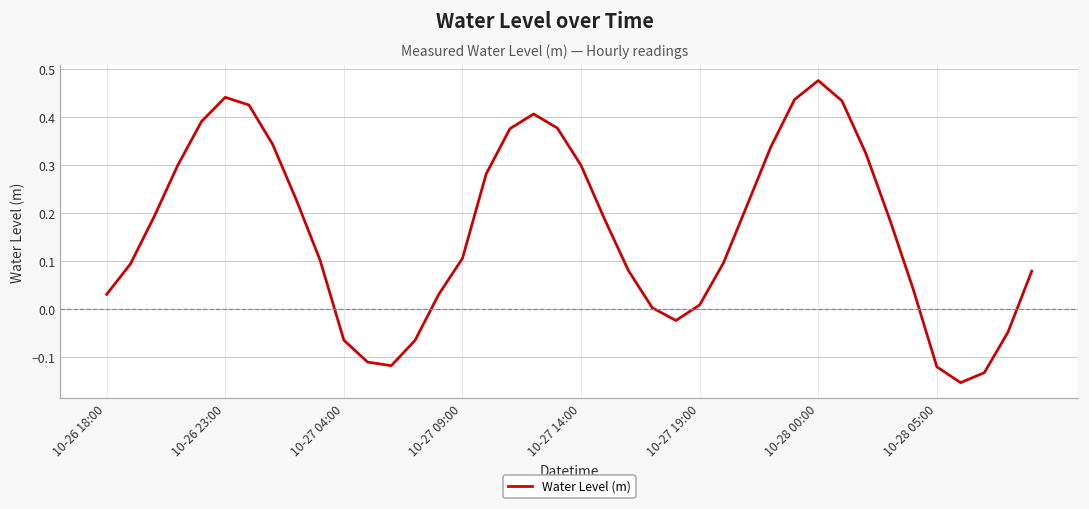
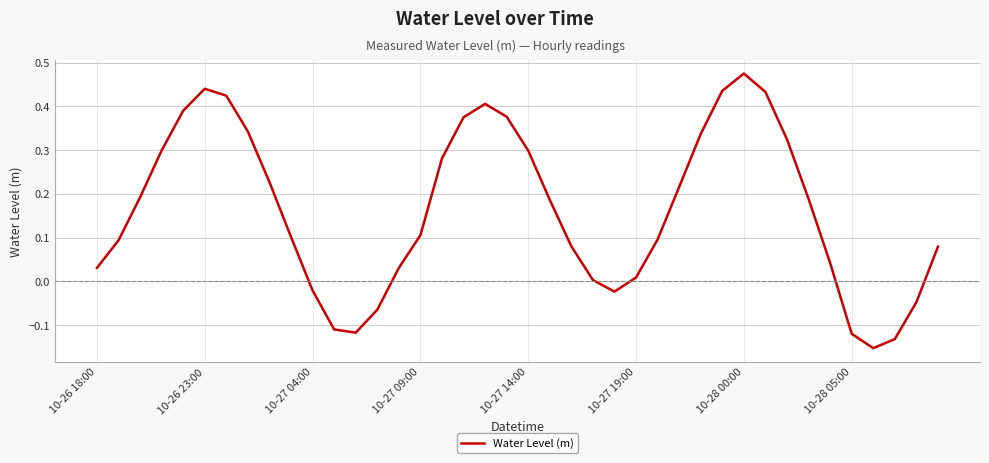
10-27 04:00: -0.06 -> -0.02
